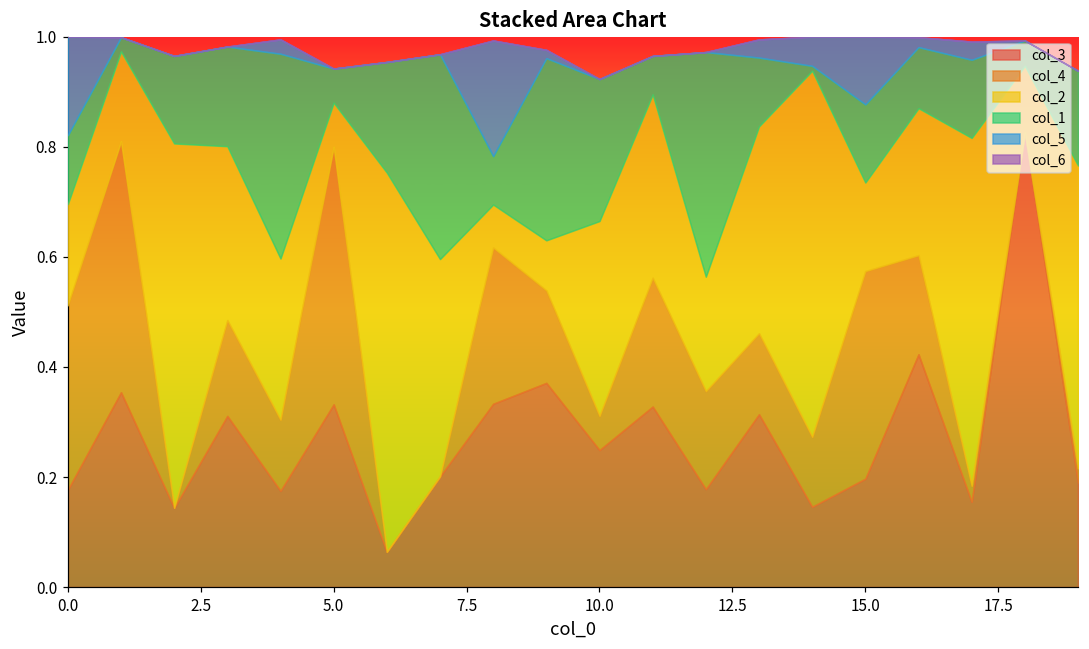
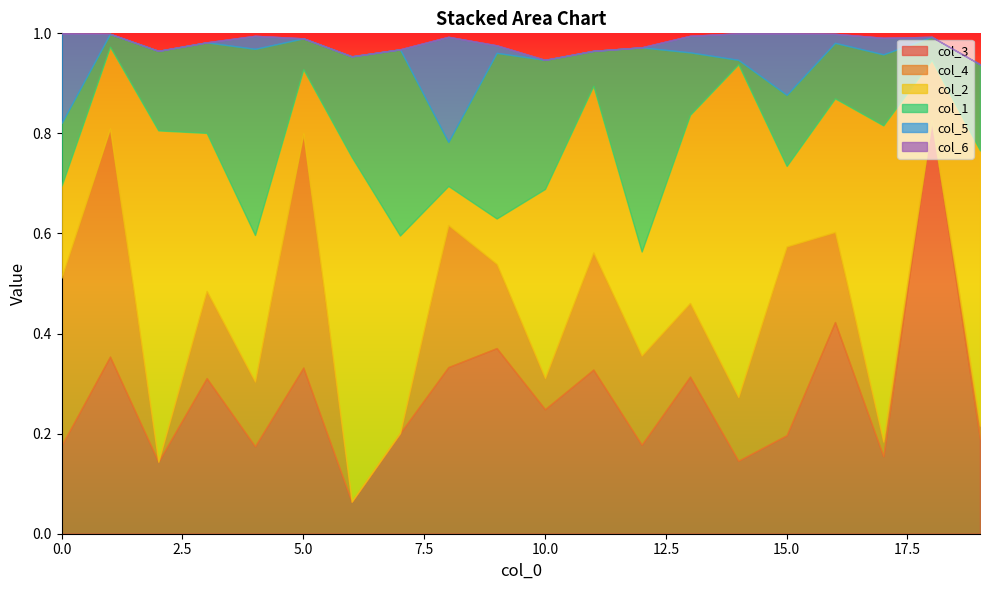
col_2, 5.0: 0.08 -> 0.13
col_2, 10.0: 0.35 -> 0.38
